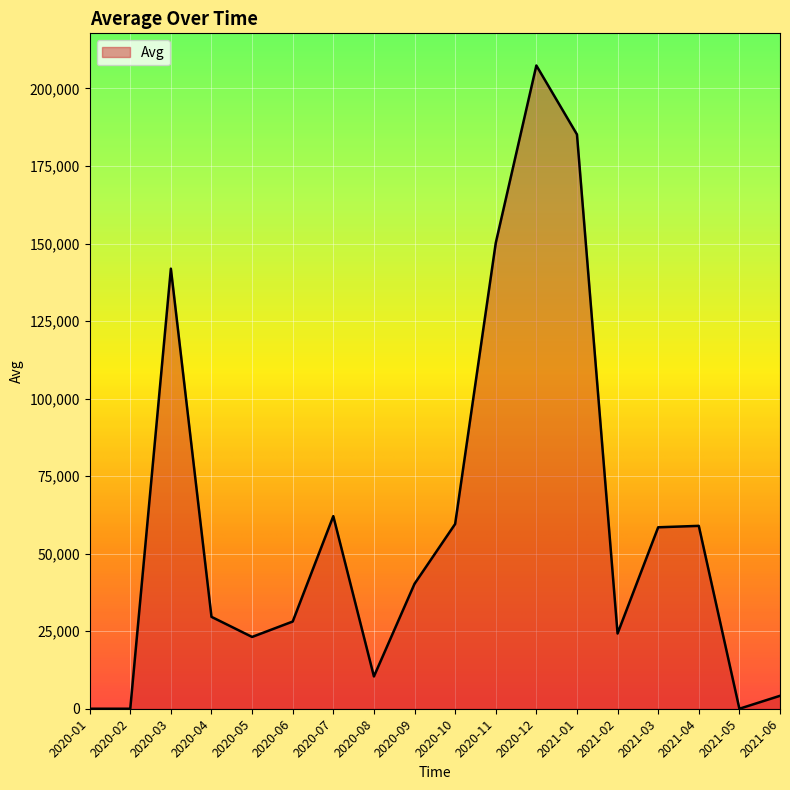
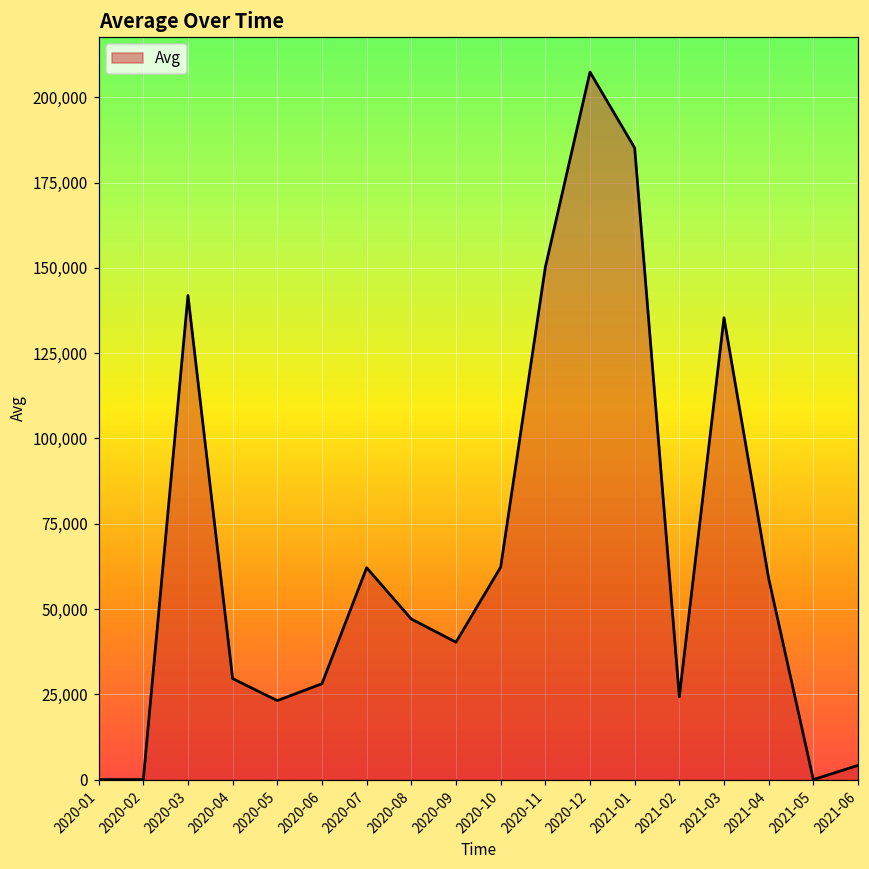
2020-08: 10,000 -> 47,000
2020-10: 60,000 -> 62,000
2021-03: 59,000 -> 135,000
